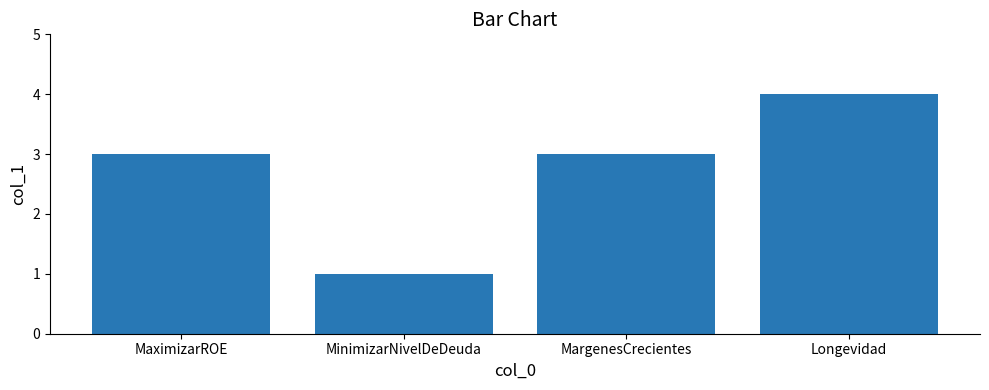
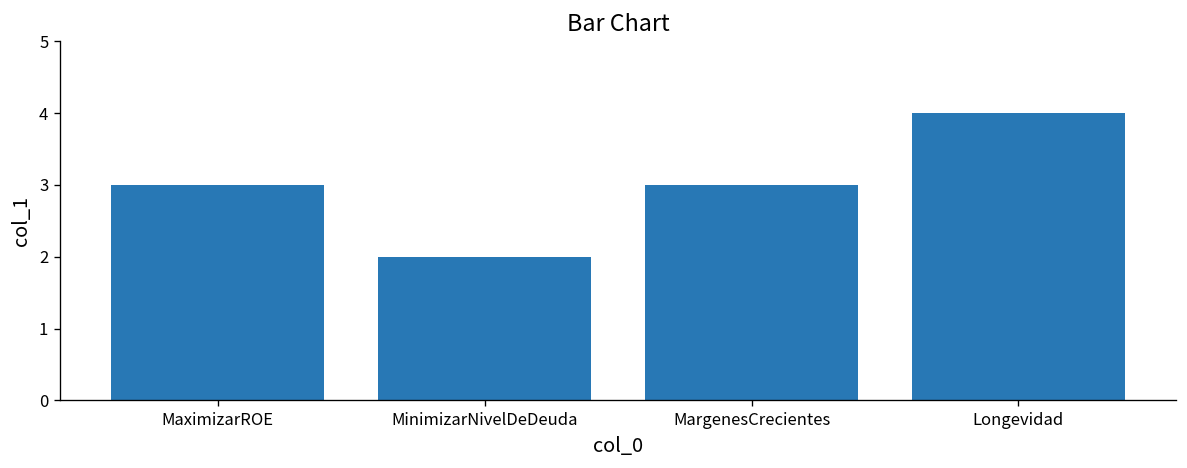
MinimizarNivelDeDeuda: 1 -> 2
